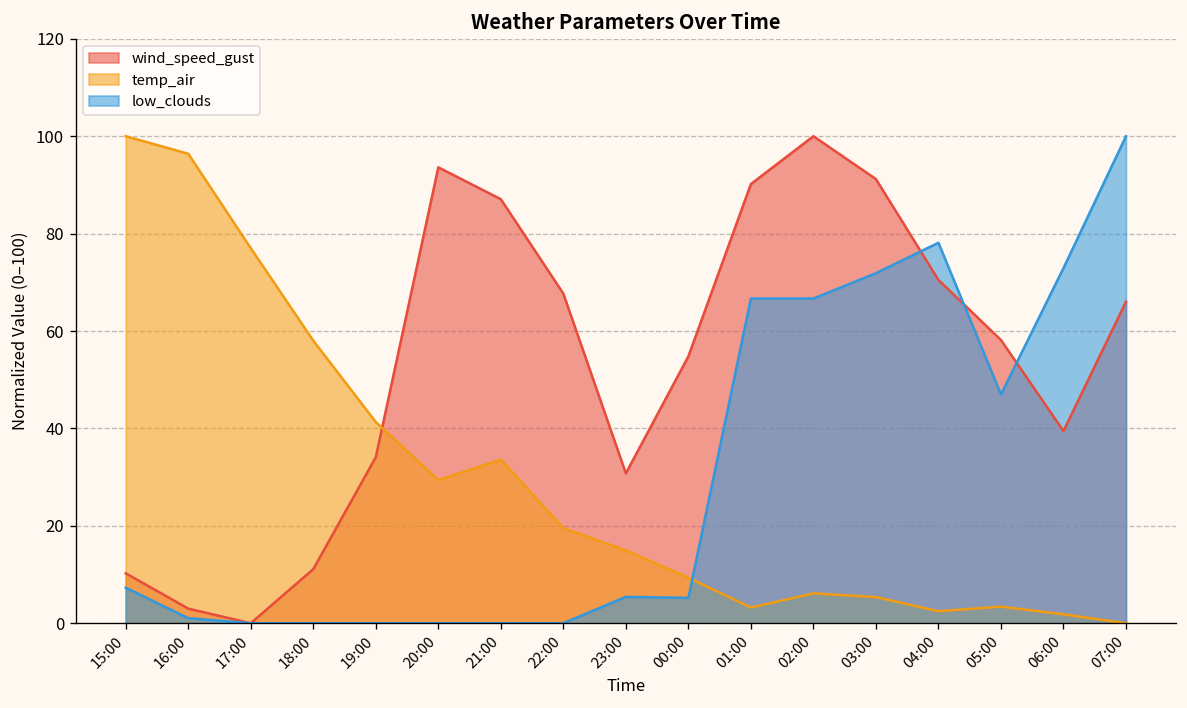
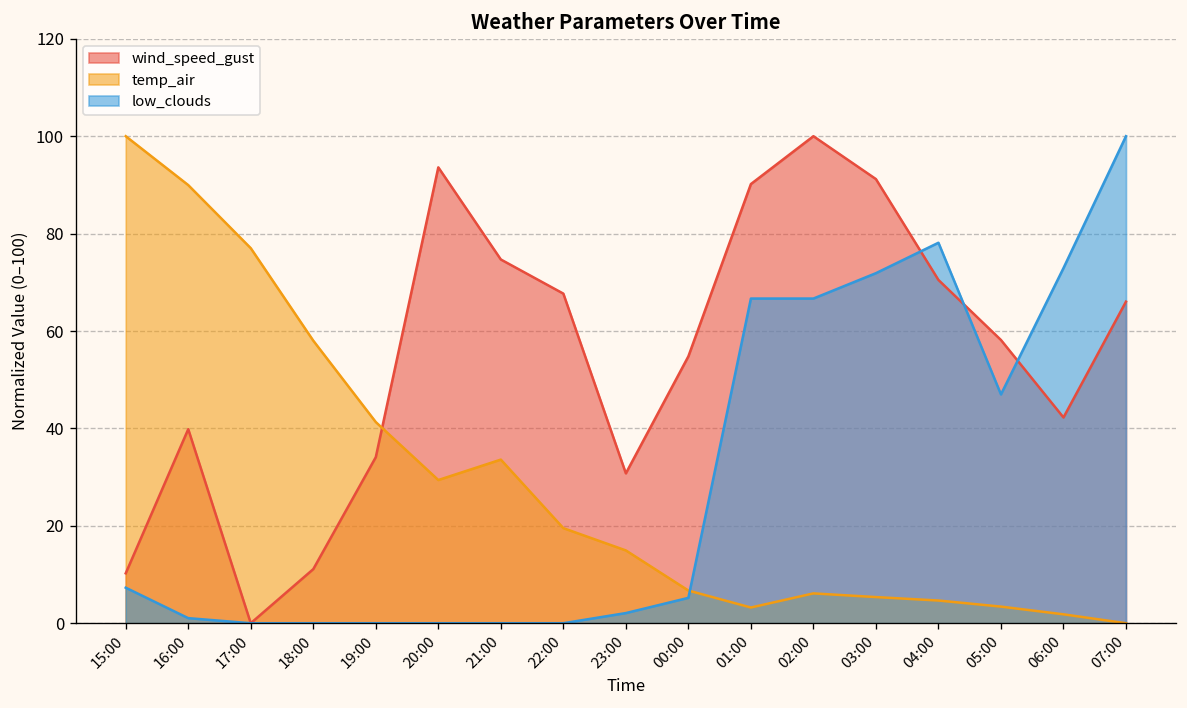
wind_speed_gust, 16:00: 3 -> 40
temp_air, 16:00: 96 -> 90
wind_speed_gust, 21:00: 87 -> 75
low_clouds, 23:00: 5 -> 2
temp_air, 00:00: 9 -> 7
temp_air, 04:00: 2 -> 5
wind_speed_gust, 06:00: 39 -> 42
